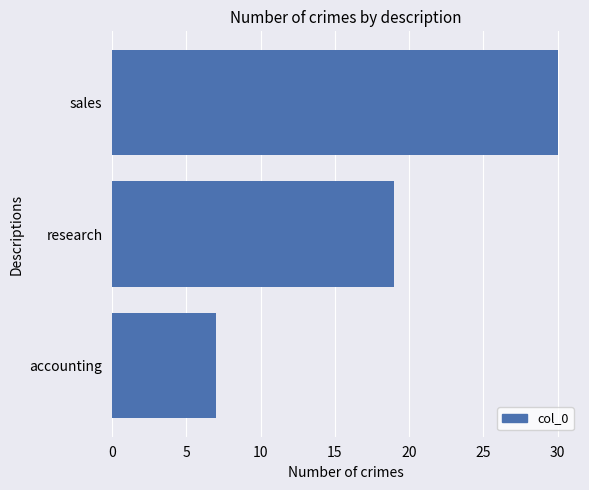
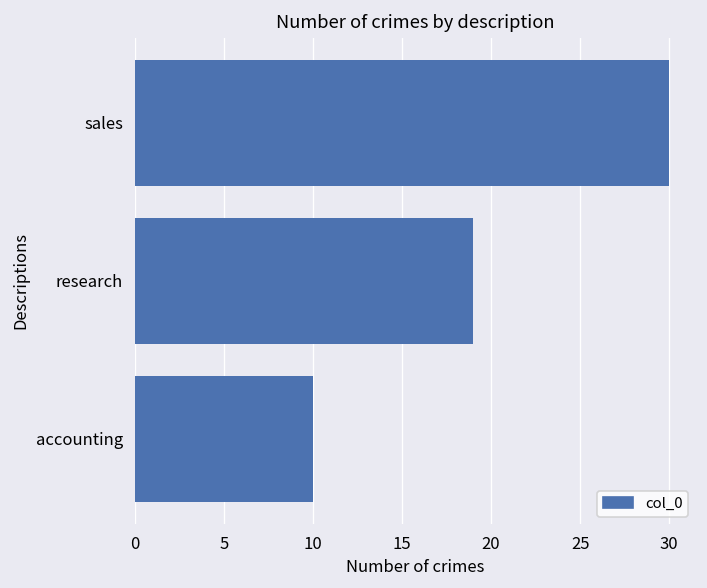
accounting: 7 -> 10
